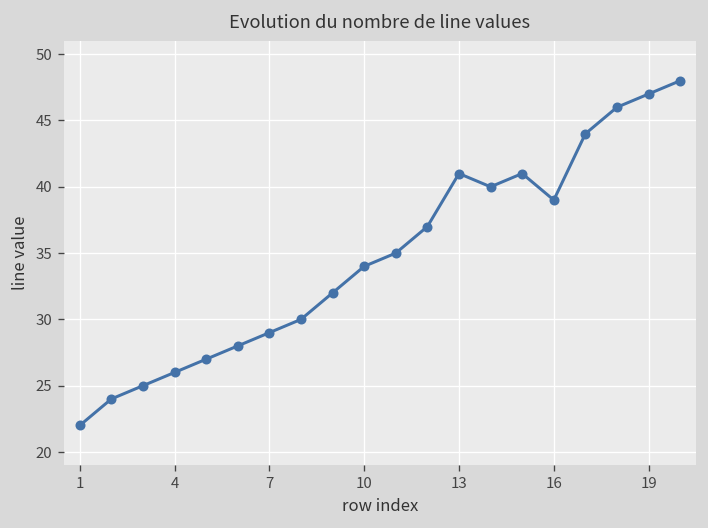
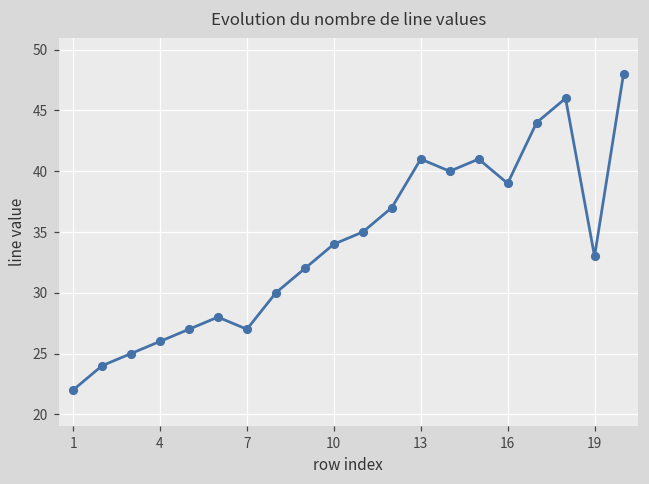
7: 29 -> 27
19: 47 -> 33
